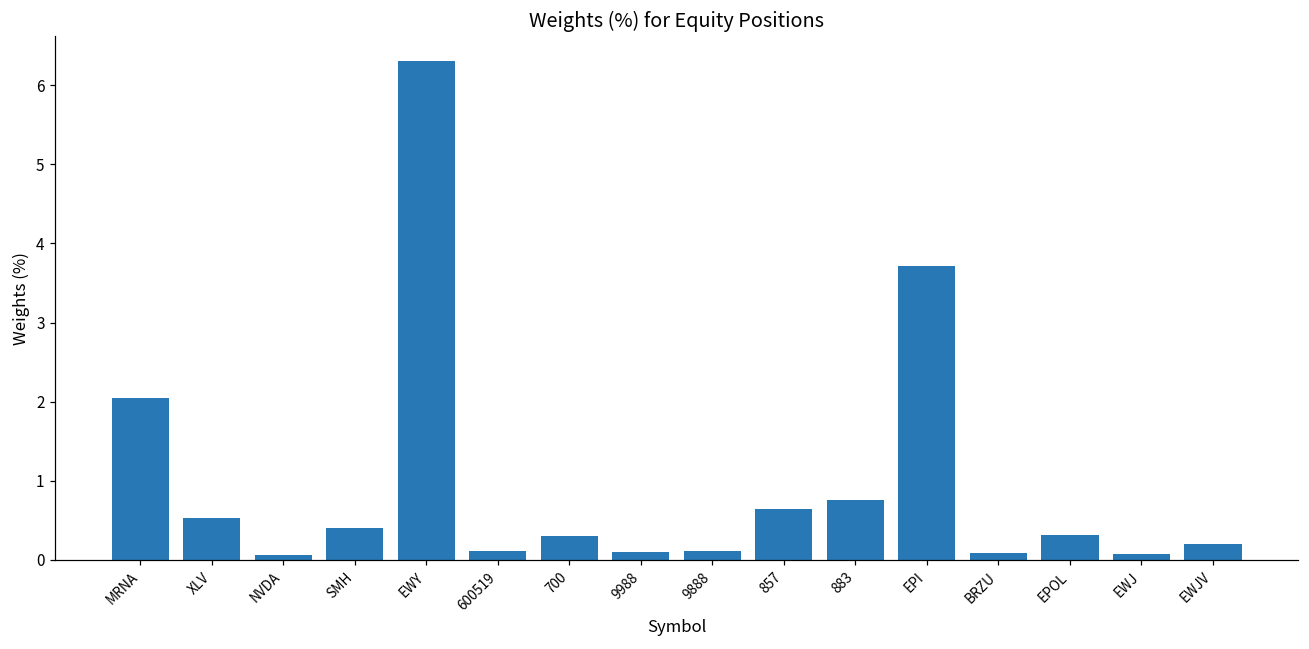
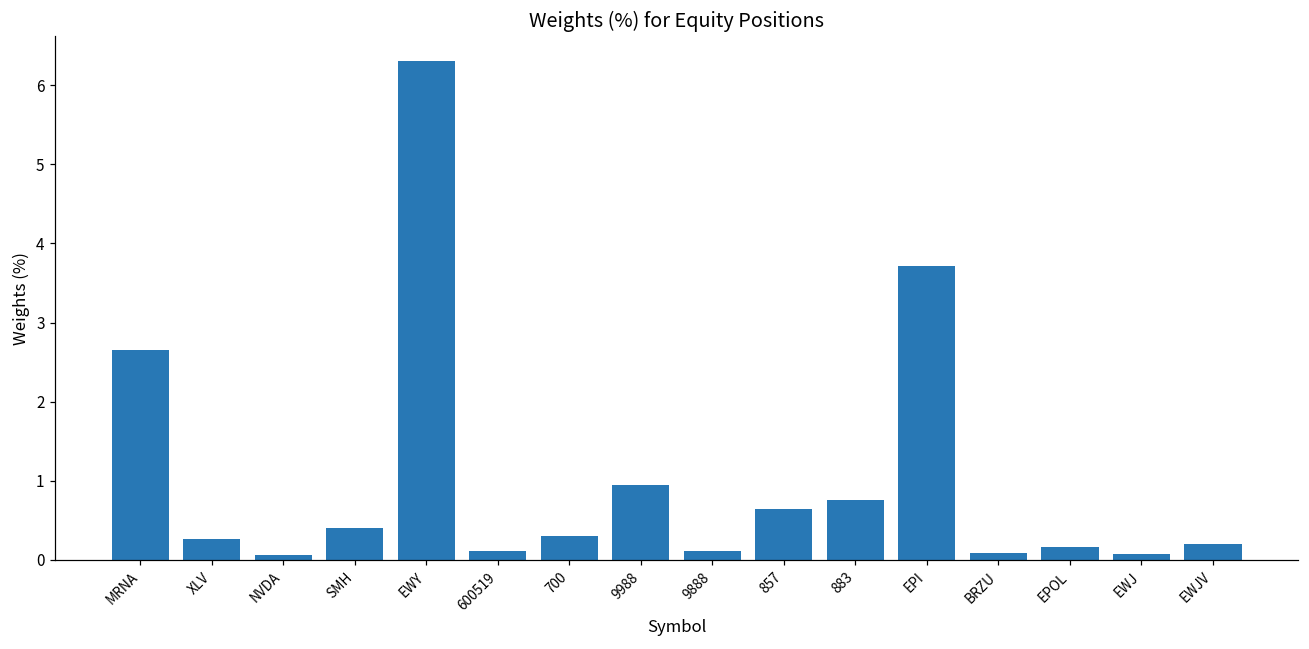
MRNA: 2.0 -> 2.7
XLV: 0.5 -> 0.3
9988: 0.1 -> 1.0
EPOL: 0.3 -> 0.2
